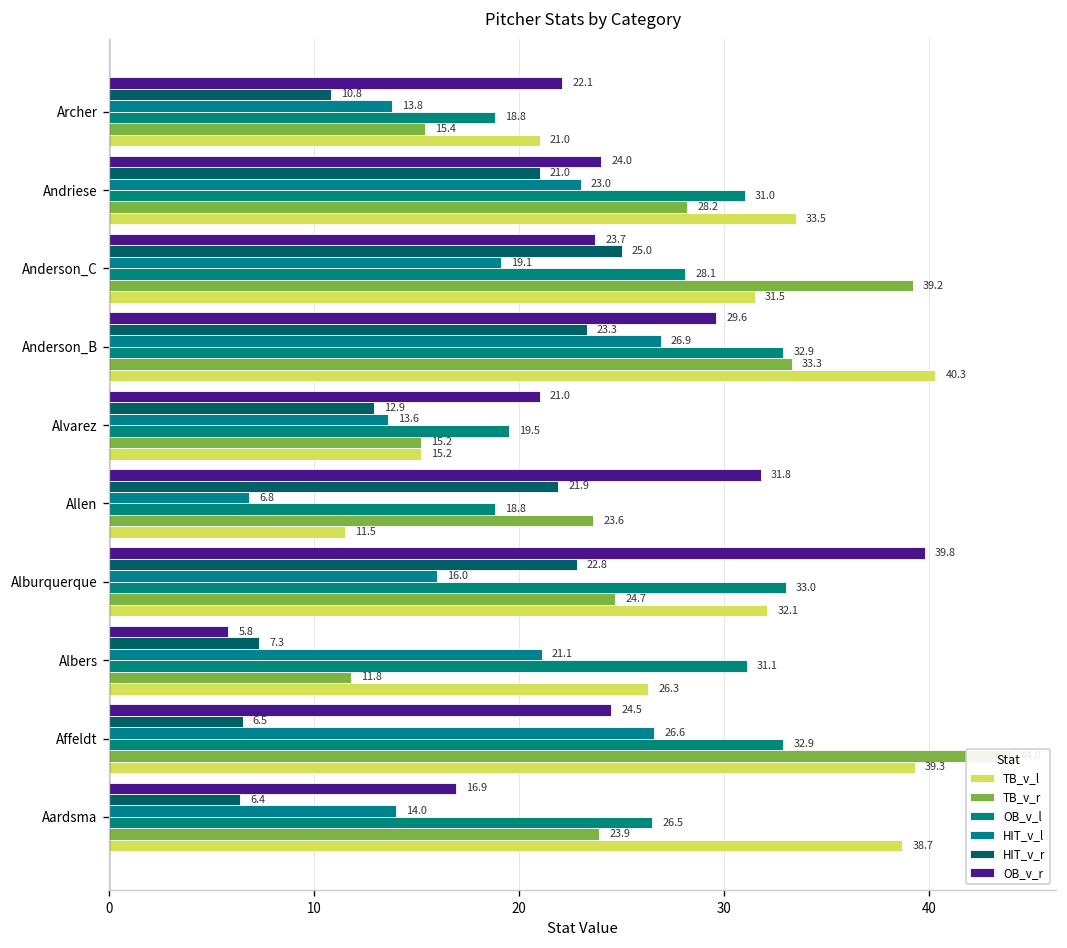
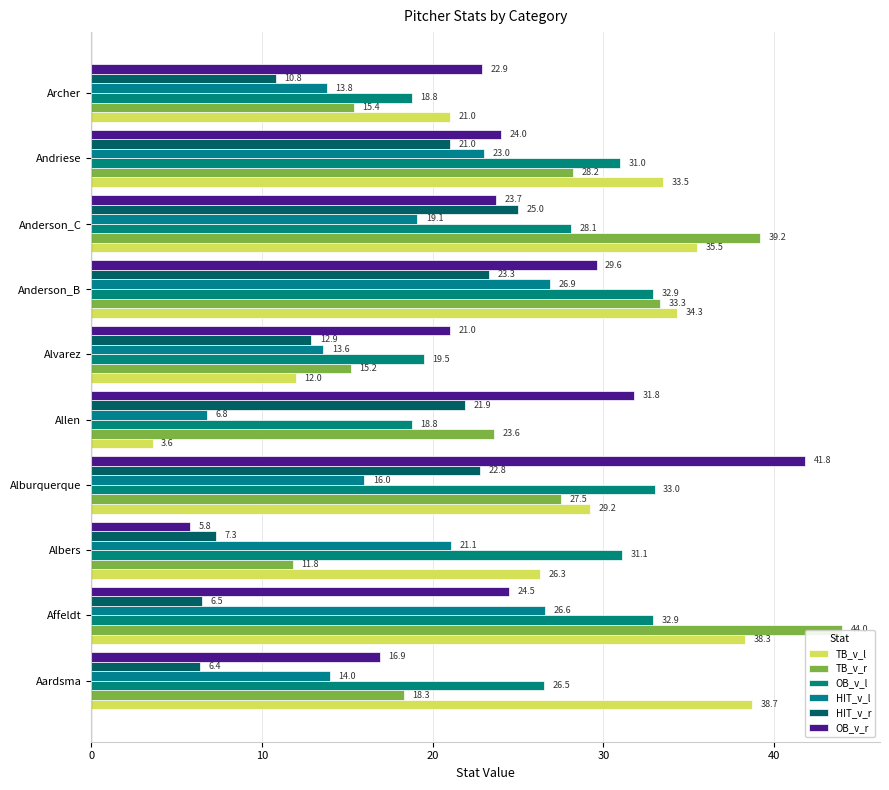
OB_v_r, Archer: 22.1 -> 22.9
TB_v_l, Anderson_C: 31.5 -> 35.5
TB_v_l, Anderson_B: 40.3 -> 34.3
TB_v_l, Alvarez: 15.2 -> 12.0
TB_v_l, Allen: 11.5 -> 3.6
OB_v_r, Alburquerque: 39.8 -> 41.8
TB_v_r, Alburquerque: 24.7 -> 27.5
TB_v_l, Alburquerque: 32.1 -> 29.2
TB_v_l, Affeldt: 39.3 -> 38.3
TB_v_r, Aardsma: 23.9 -> 18.3
